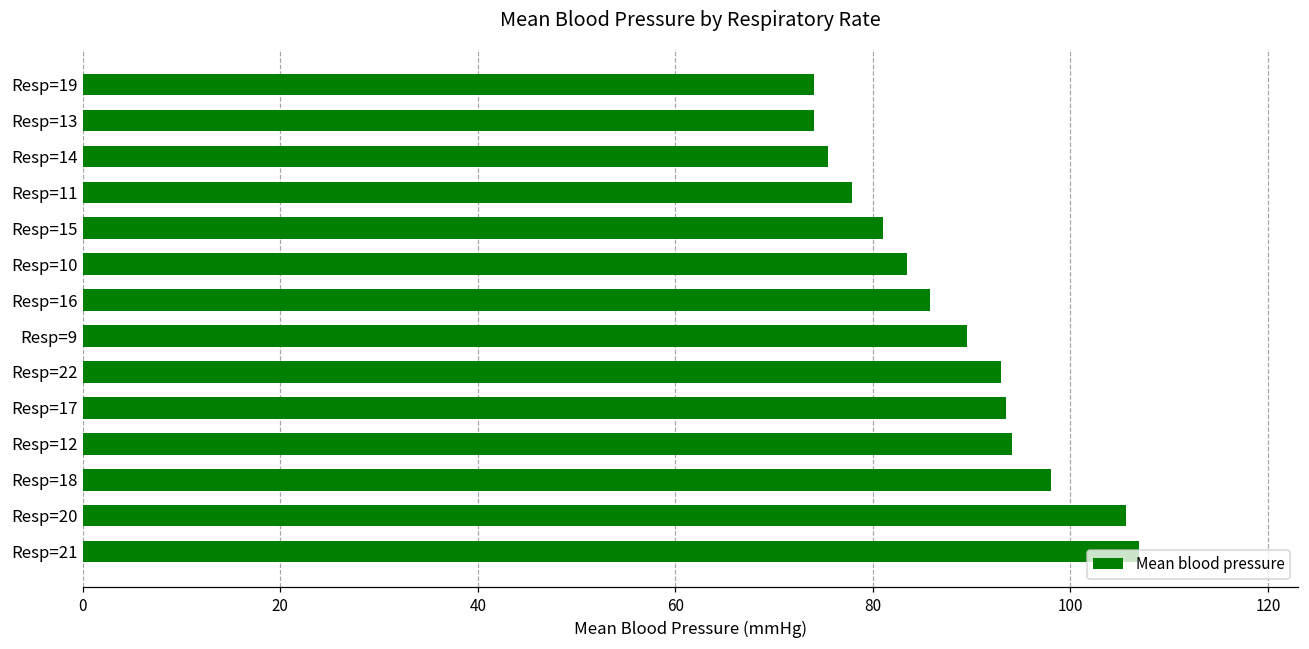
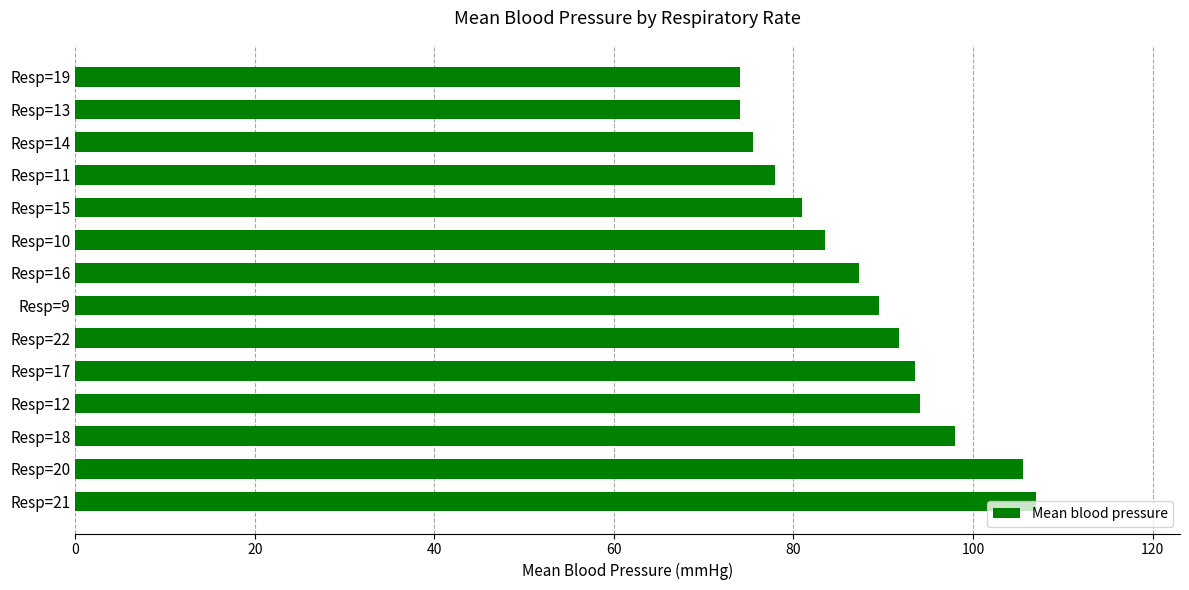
Resp=16: 86 -> 87
Resp=22: 93 -> 92
